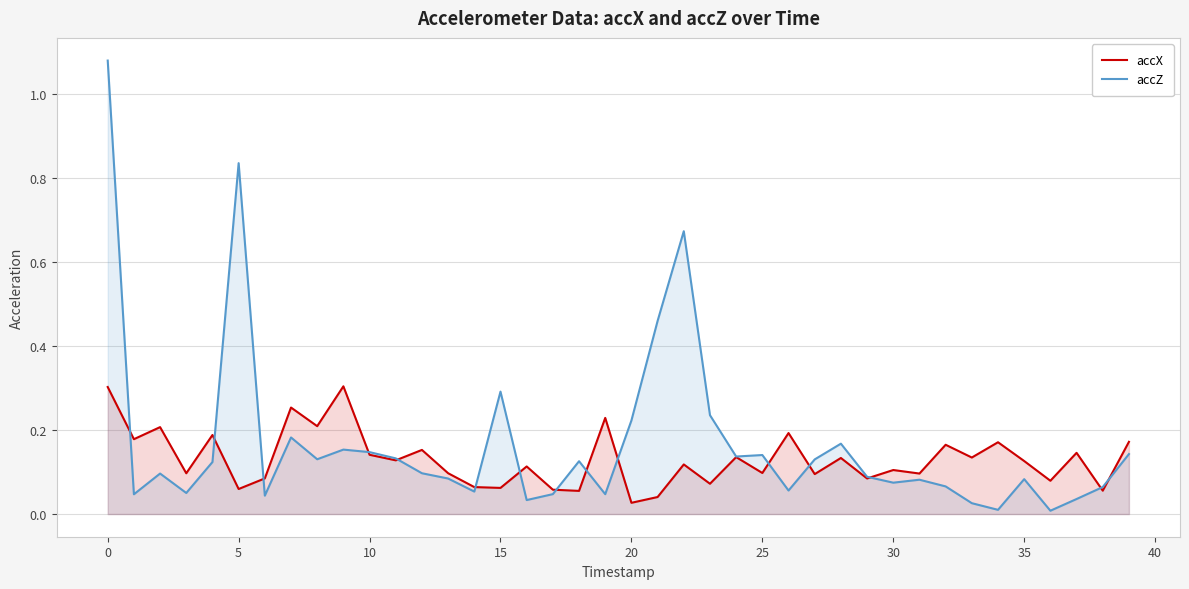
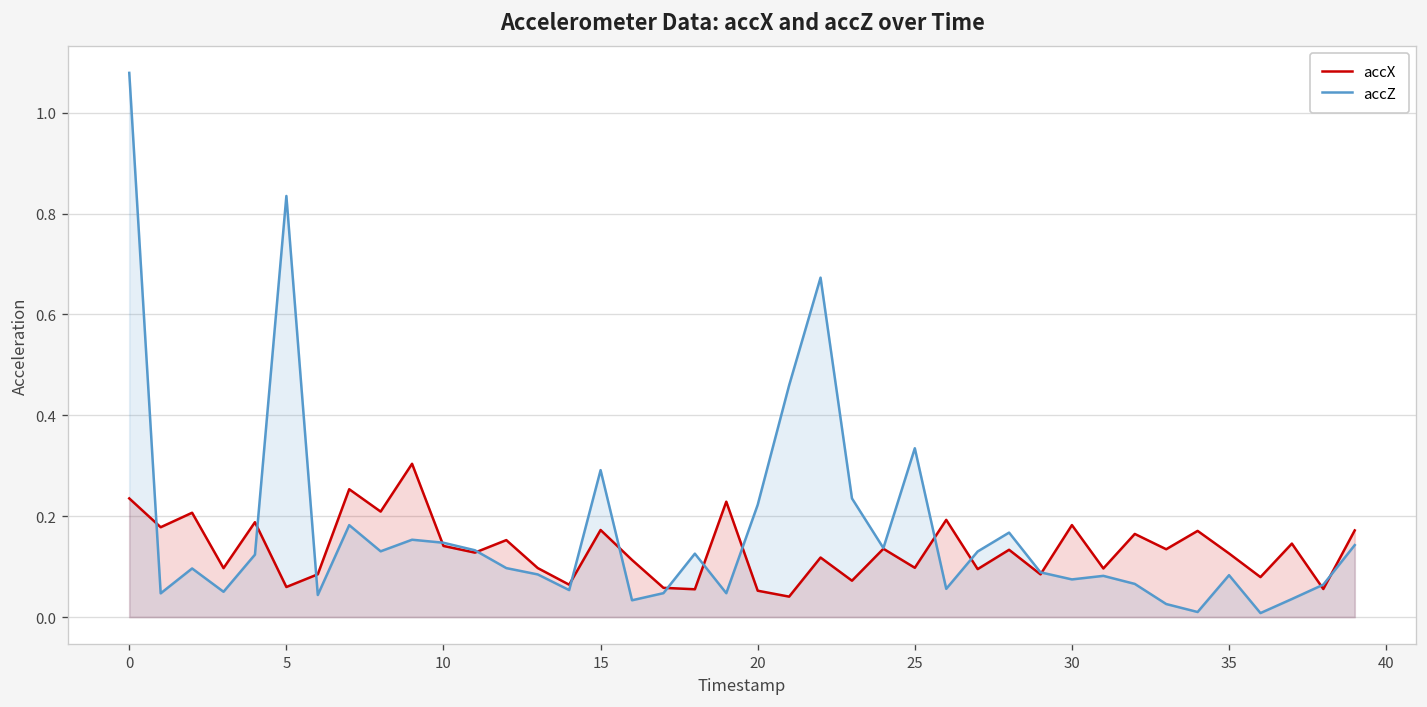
accX, 0: 0.30 -> 0.24
accX, 15: 0.06 -> 0.17
accX, 20: 0.03 -> 0.05
accZ, 25: 0.14 -> 0.33
accX, 30: 0.10 -> 0.18
